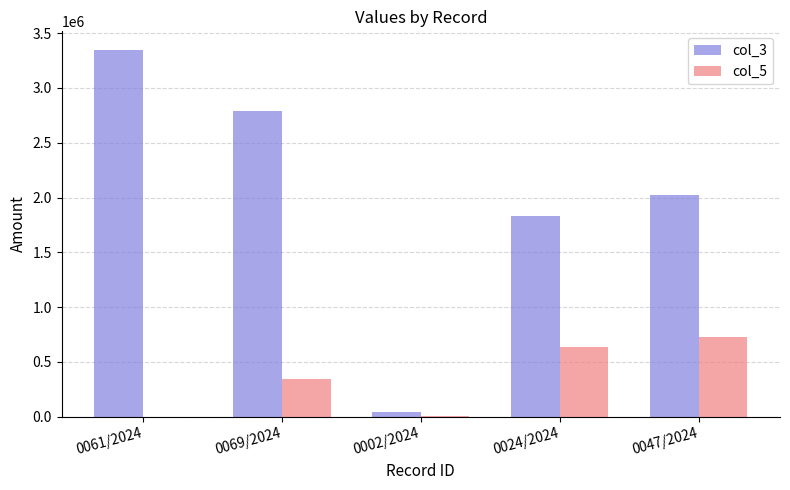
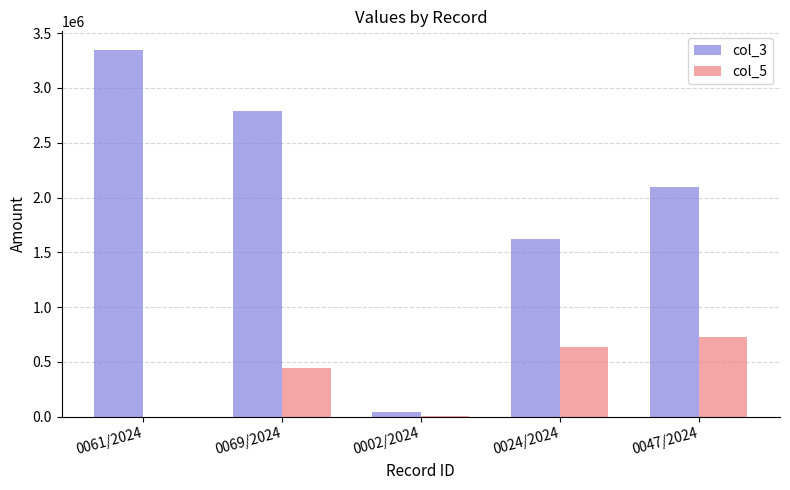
col_5, 0069/2024: 350000 -> 440000
col_3, 0024/2024: 1830000 -> 1620000
col_3, 0047/2024: 2020000 -> 2090000
